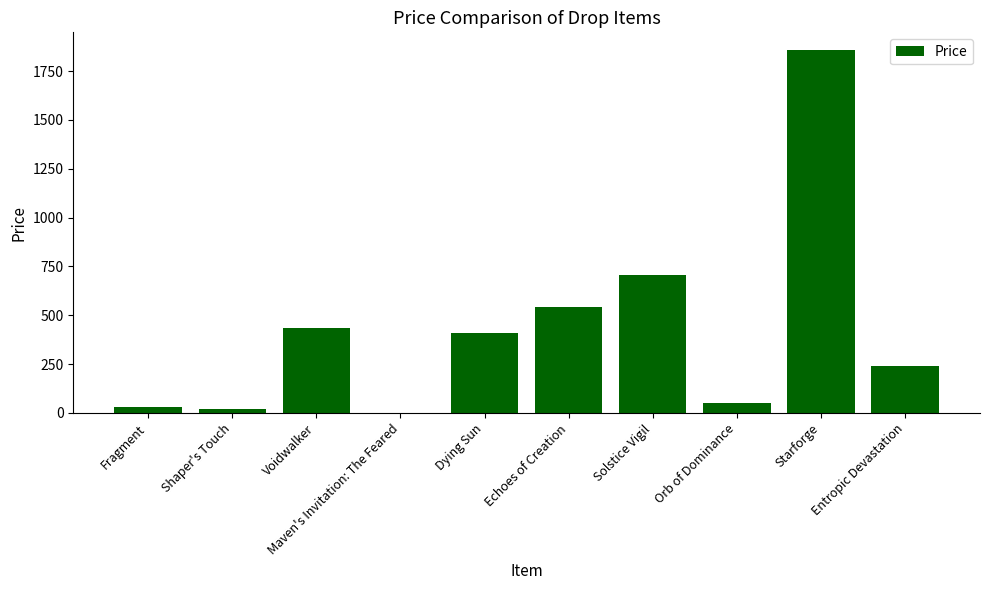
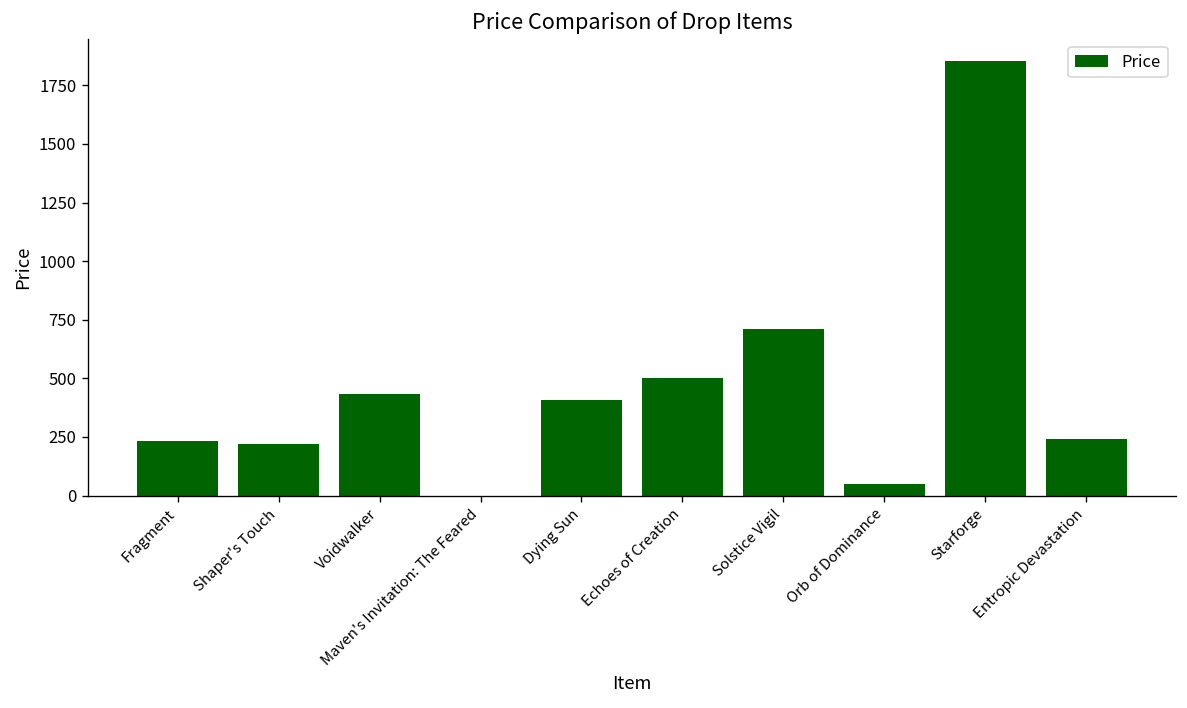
Fragment: 30 -> 230
Shaper's Touch: 20 -> 220
Echoes of Creation: 540 -> 500
